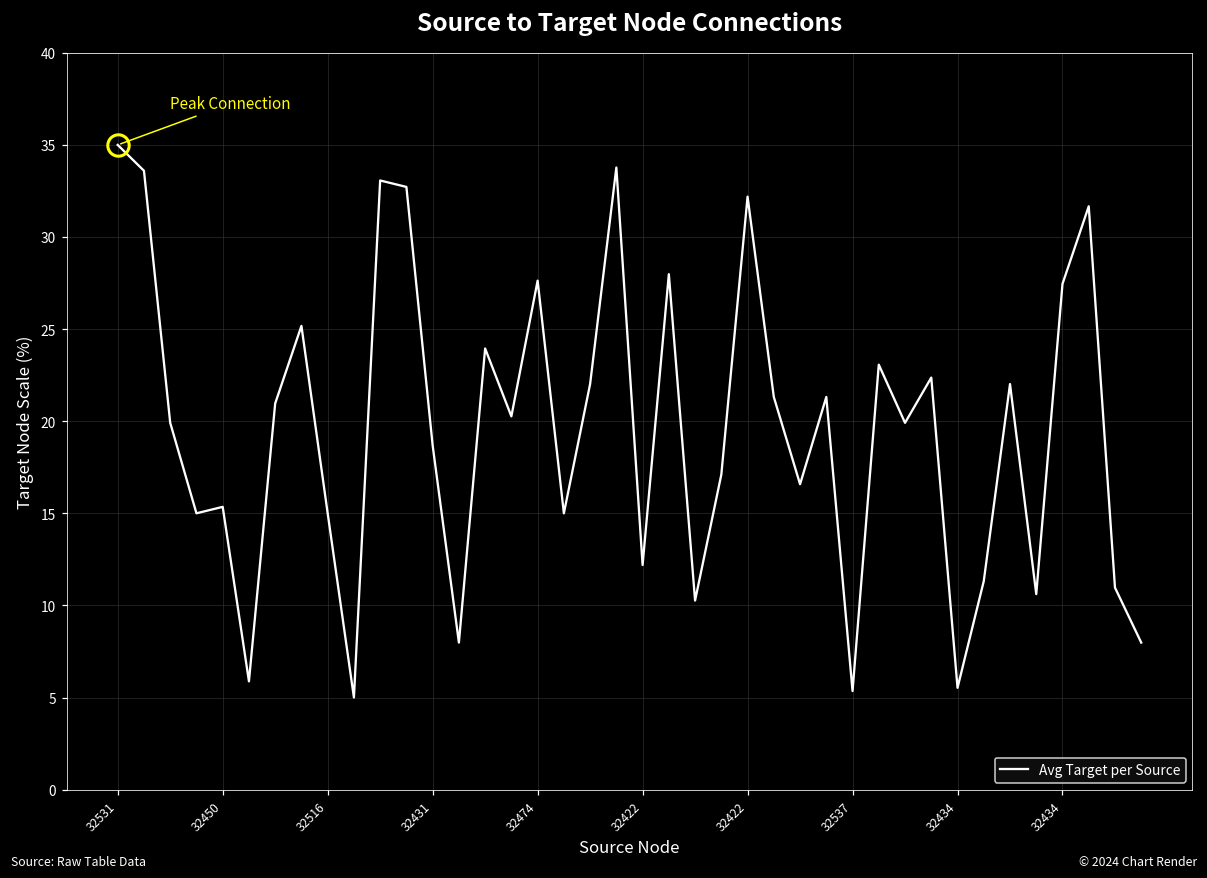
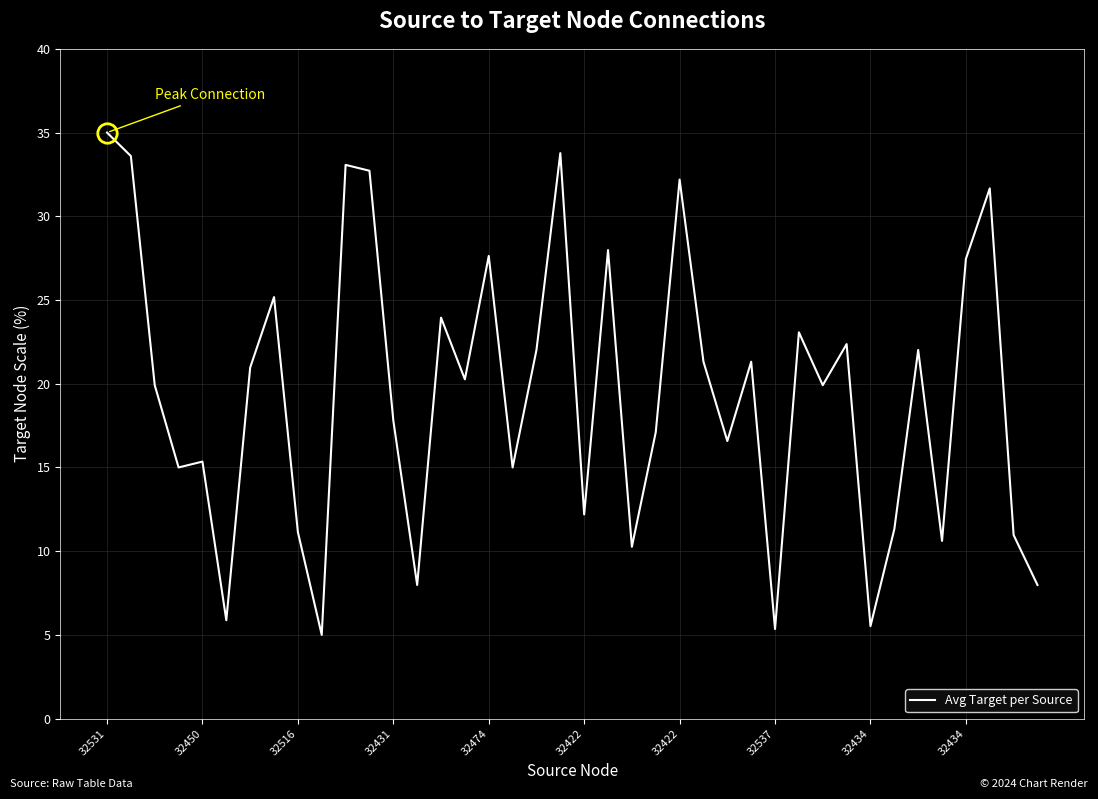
Avg Target per Source, 32516: 15.0 -> 11.1
Avg Target per Source, 32431: 18.7 -> 17.8
